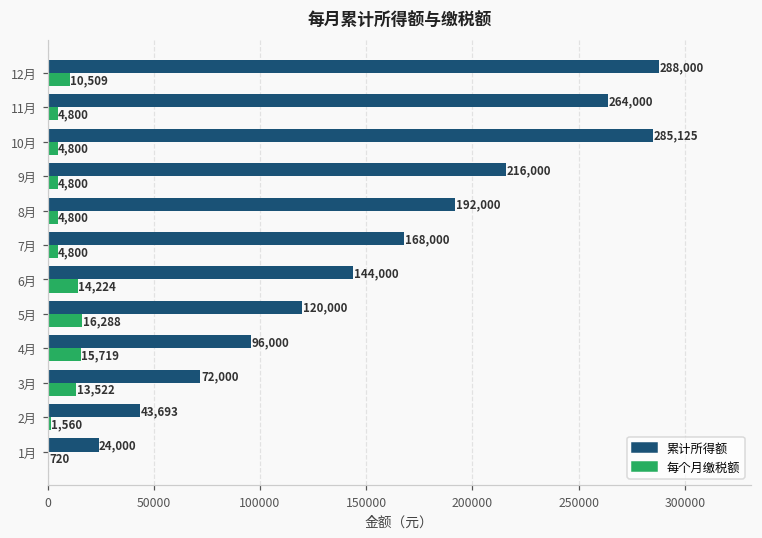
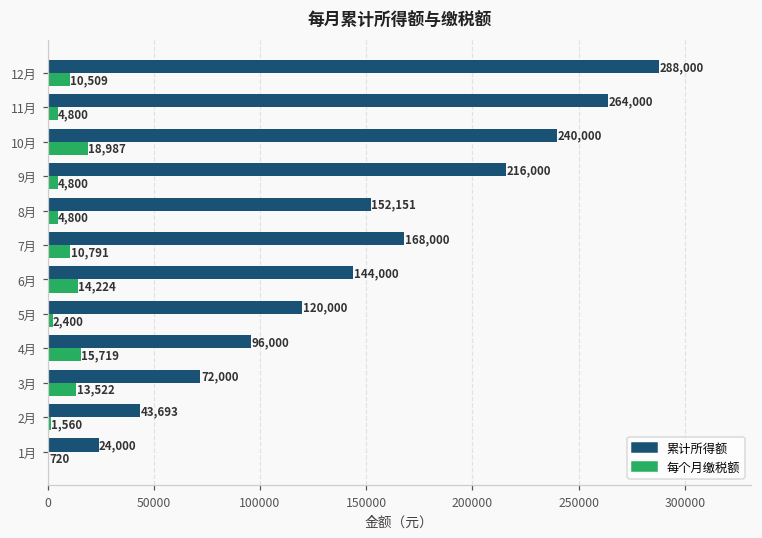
累计所得额, 10月: 285,125 -> 240,000
每个月缴税额, 10月: 4,800 -> 18,987
累计所得额, 8月: 192,000 -> 152,151
每个月缴税额, 7月: 4,800 -> 10,791
每个月缴税额, 5月: 16,288 -> 2,400
